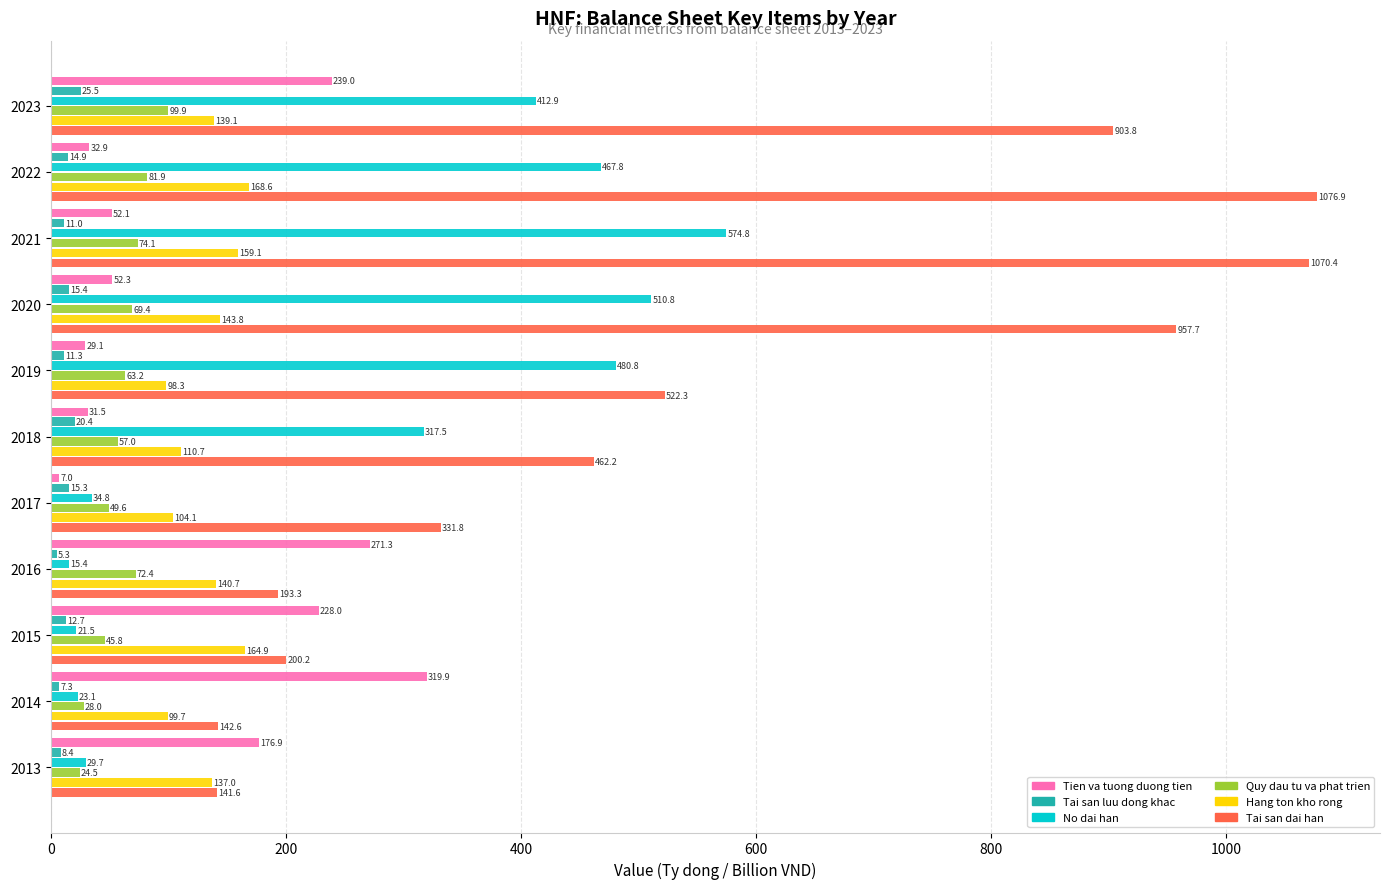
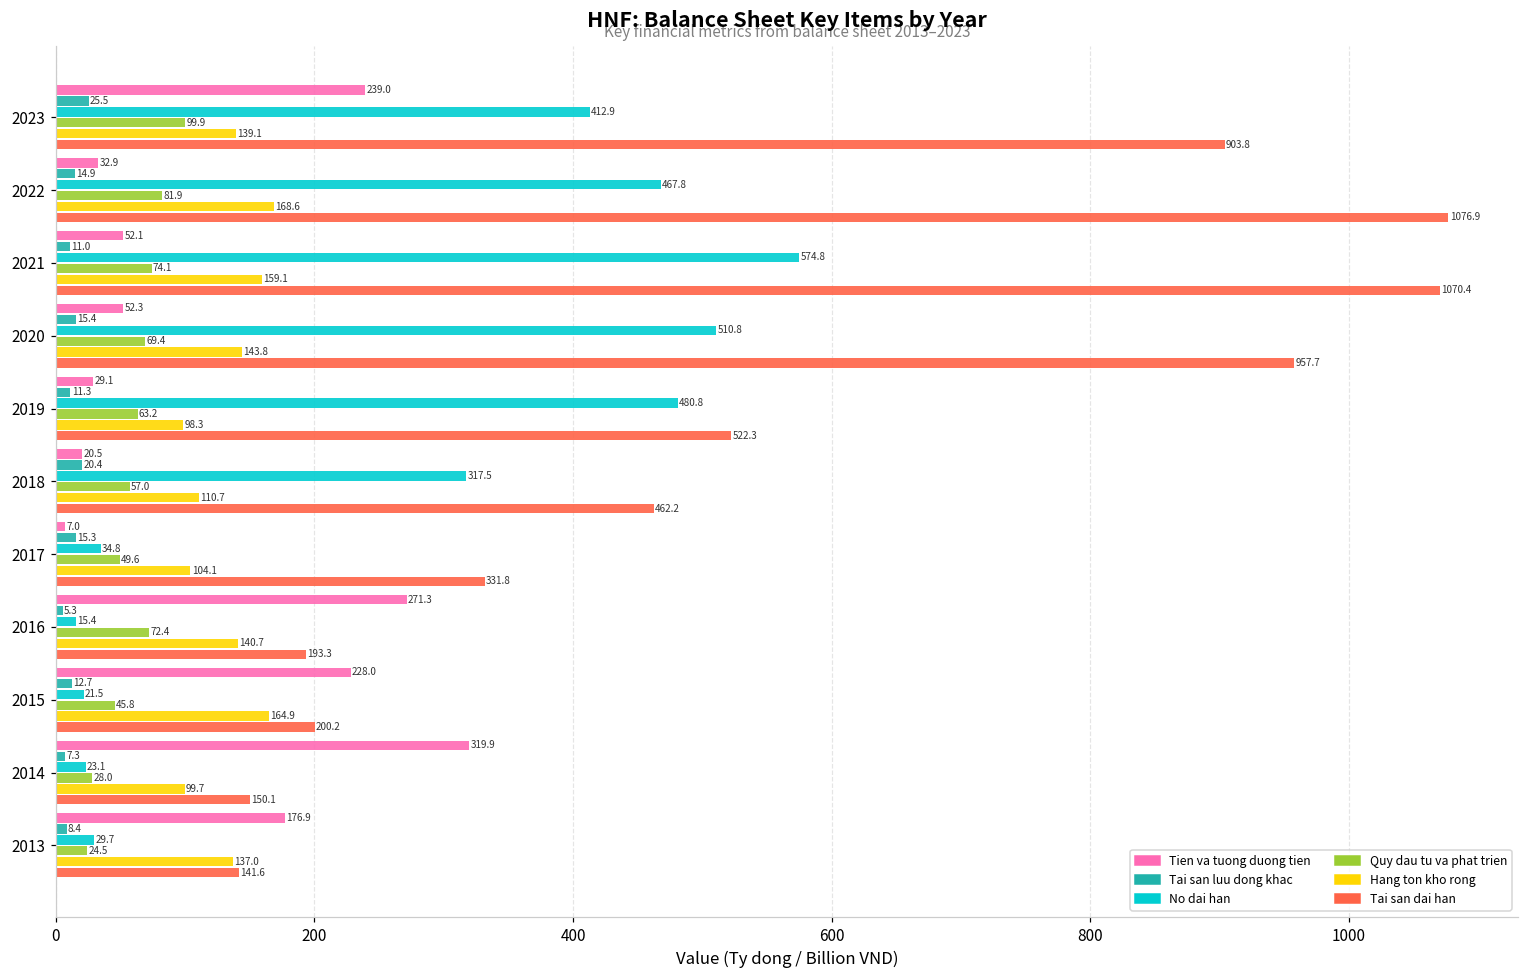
Tien va tuong duong tien, 2018: 31.5 -> 20.5
Tai san dai han, 2014: 142.6 -> 150.1
